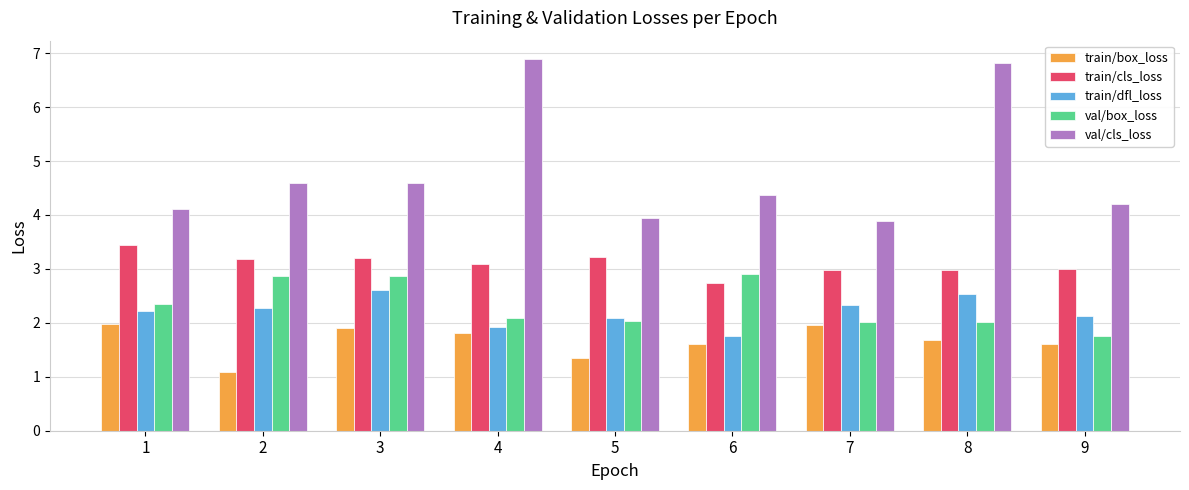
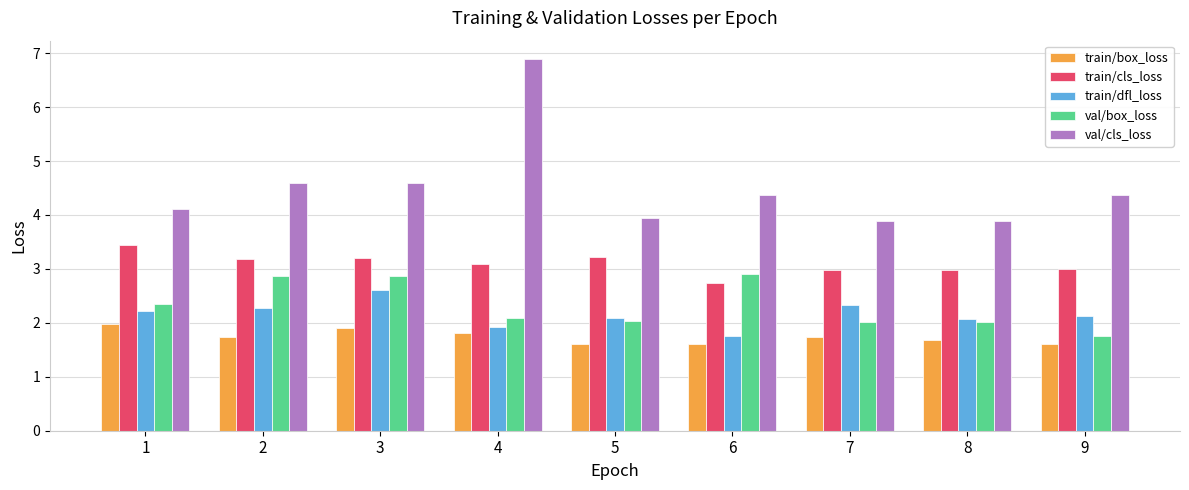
train/box_loss, 2: 1.1 -> 1.7
train/box_loss, 5: 1.3 -> 1.6
train/box_loss, 7: 2.0 -> 1.7
train/dfl_loss, 8: 2.5 -> 2.1
val/cls_loss, 8: 6.8 -> 3.9
val/cls_loss, 9: 4.2 -> 4.4
